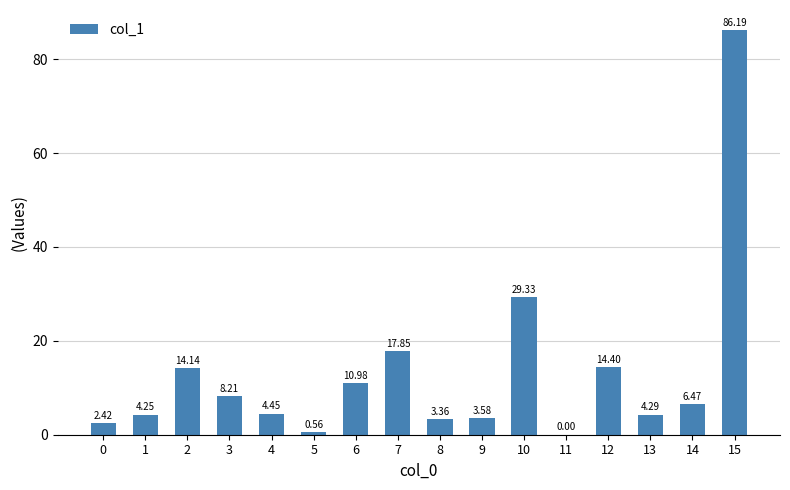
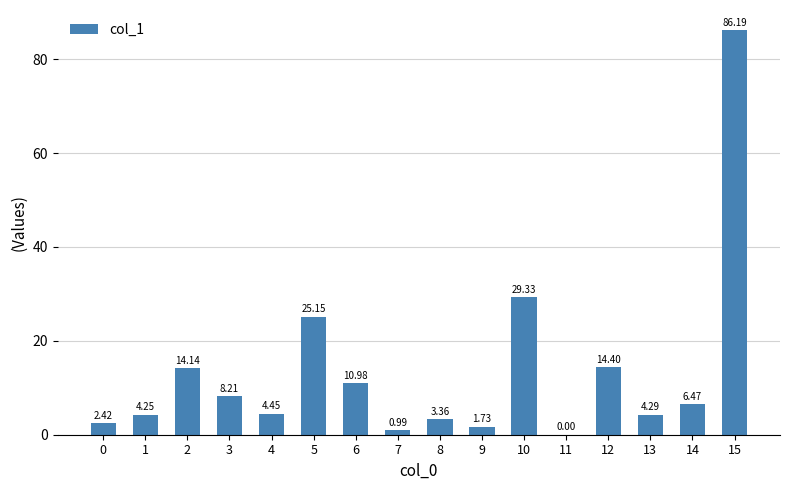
5: 0.56 -> 25.15
7: 17.85 -> 0.99
9: 3.58 -> 1.73
